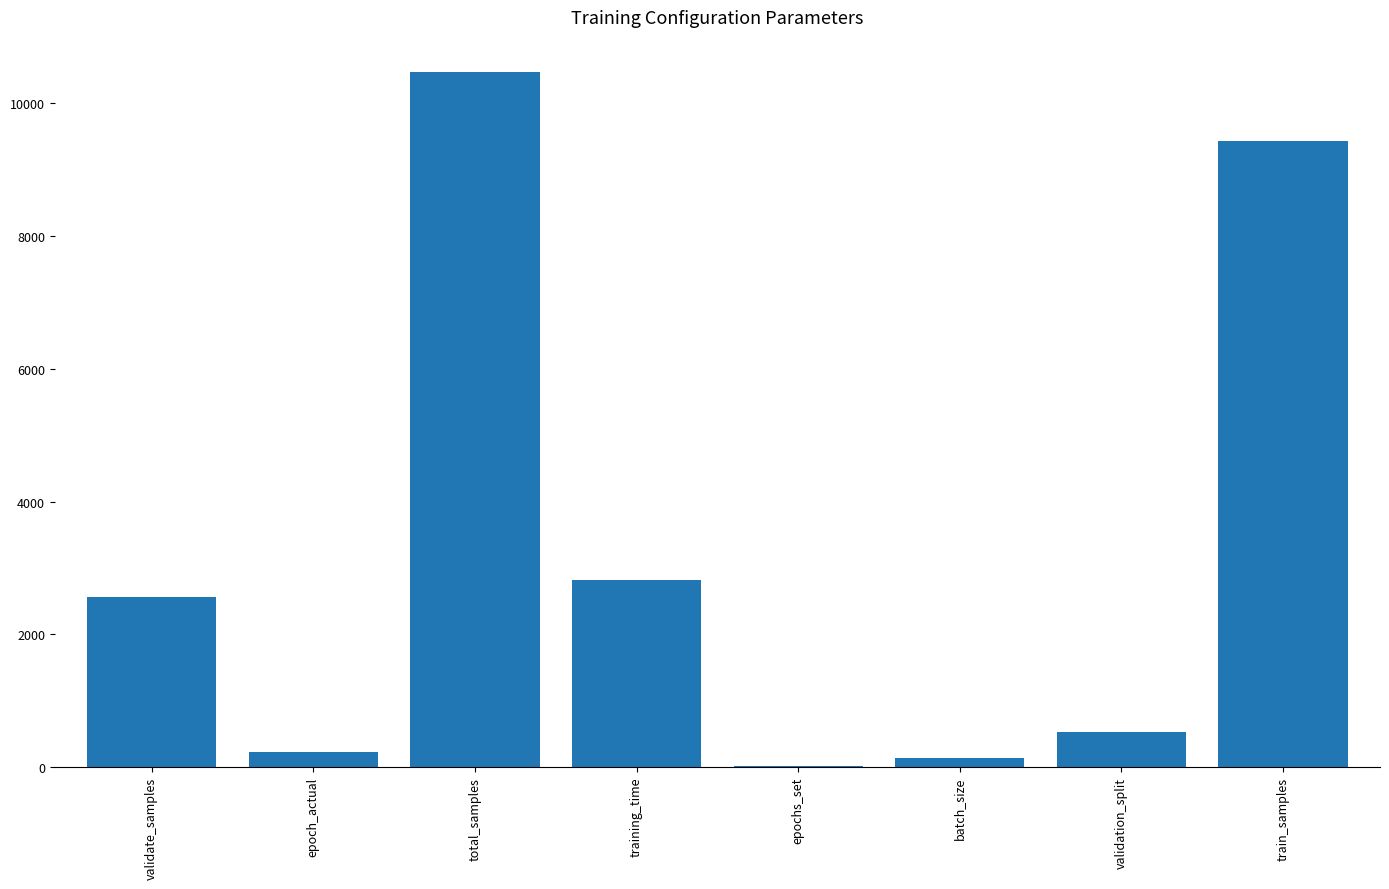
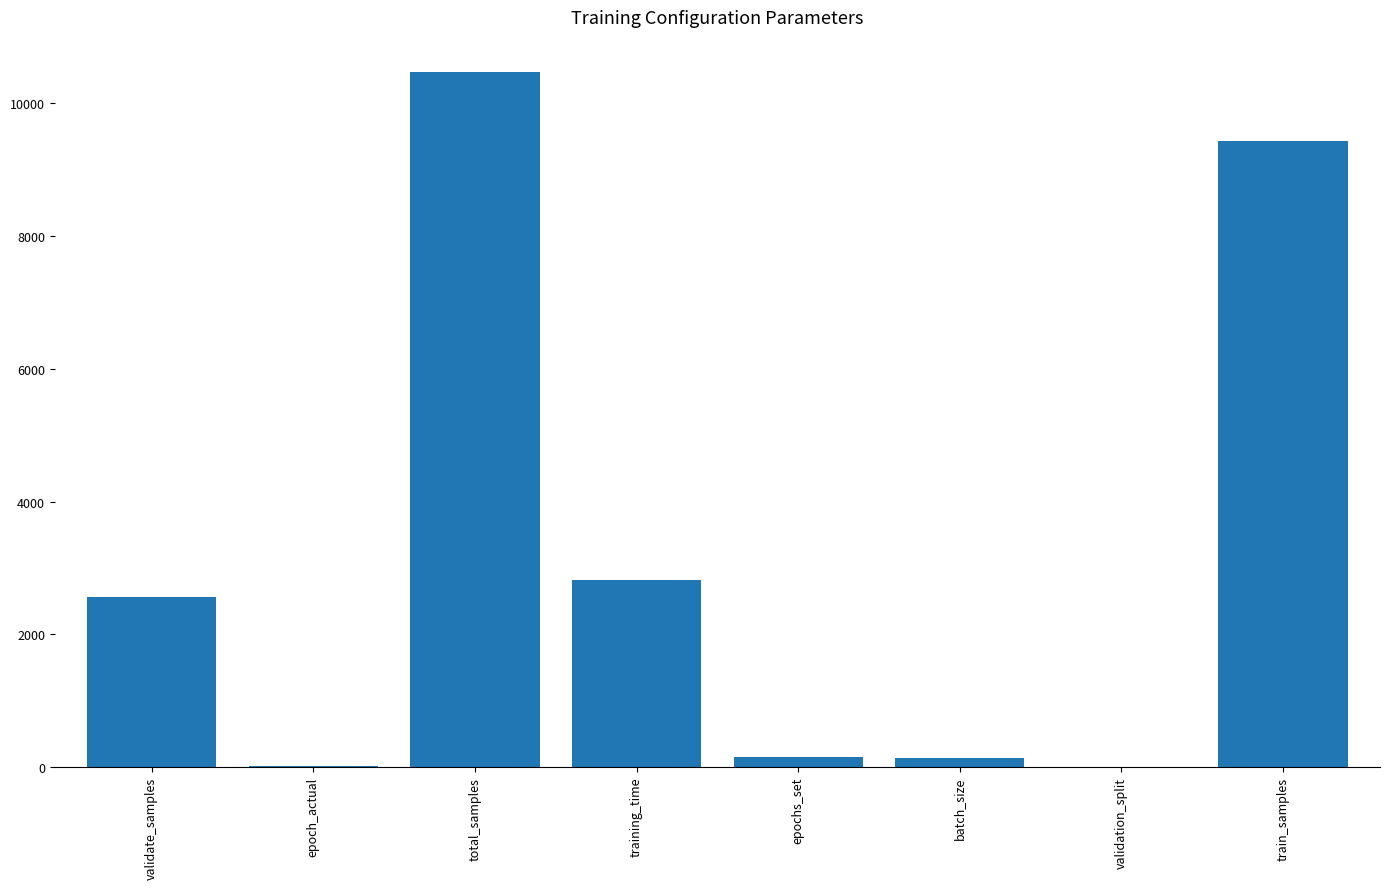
epoch_actual: 200 -> 0
epochs_set: 0 -> 200
validation_split: 500 -> 0
